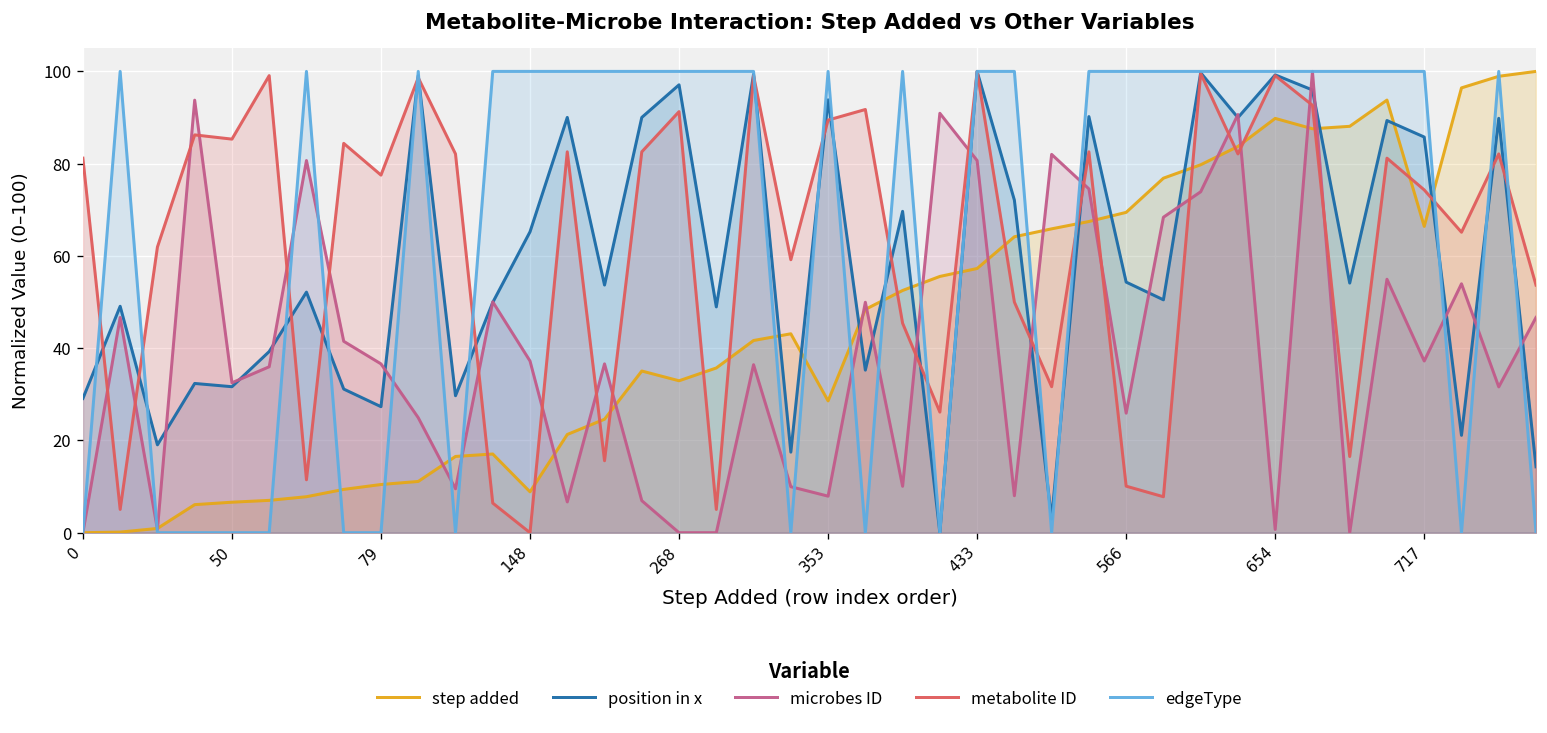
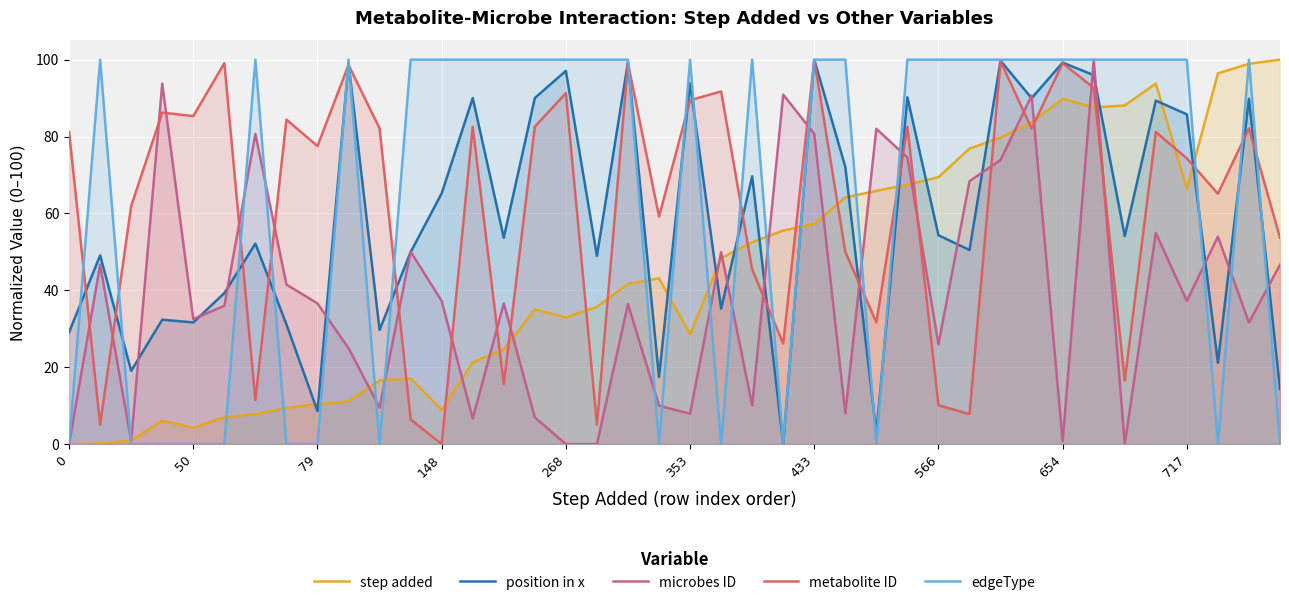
step added, 50: 7 -> 4
position in x, 79: 27 -> 9
